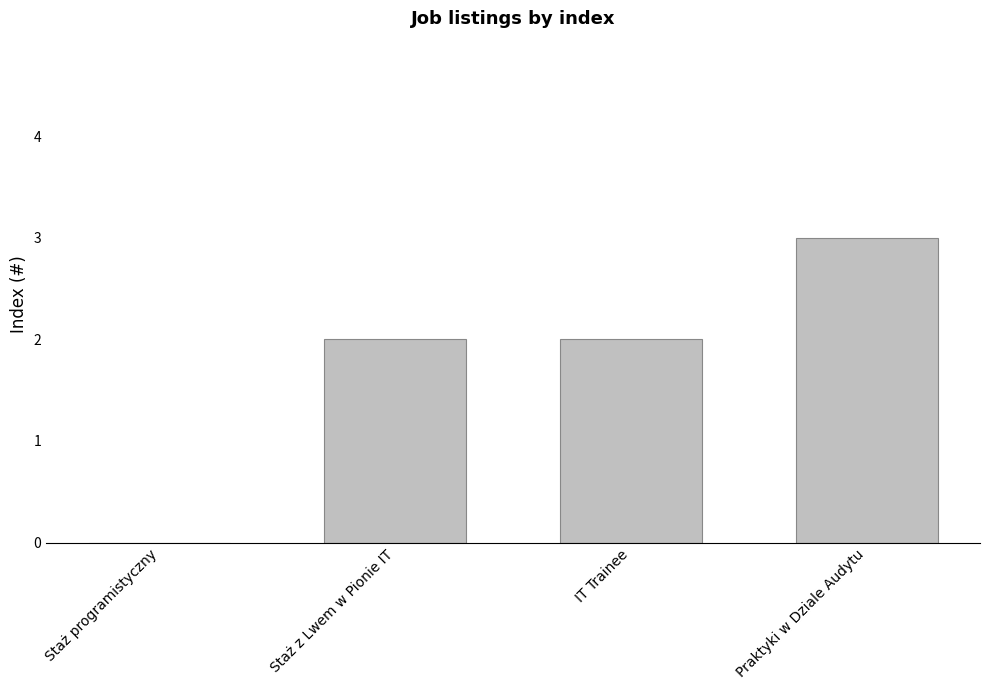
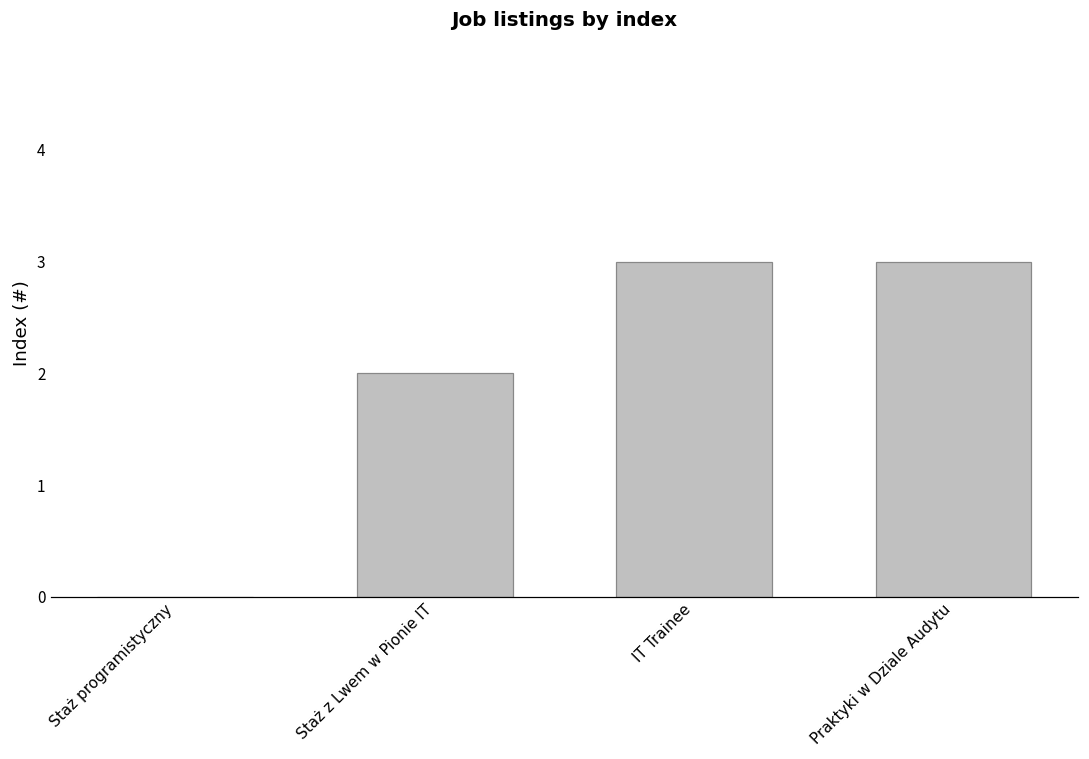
IT Trainee: 2 -> 3
